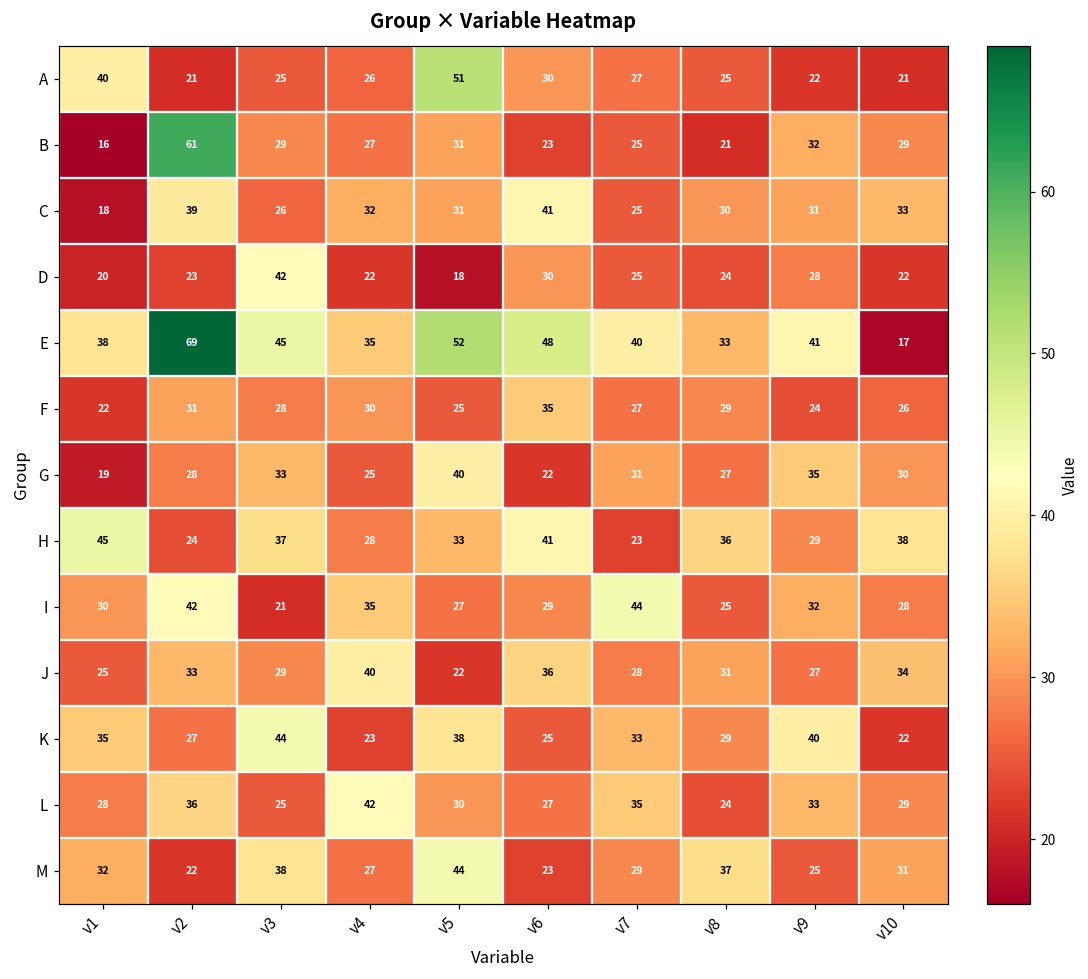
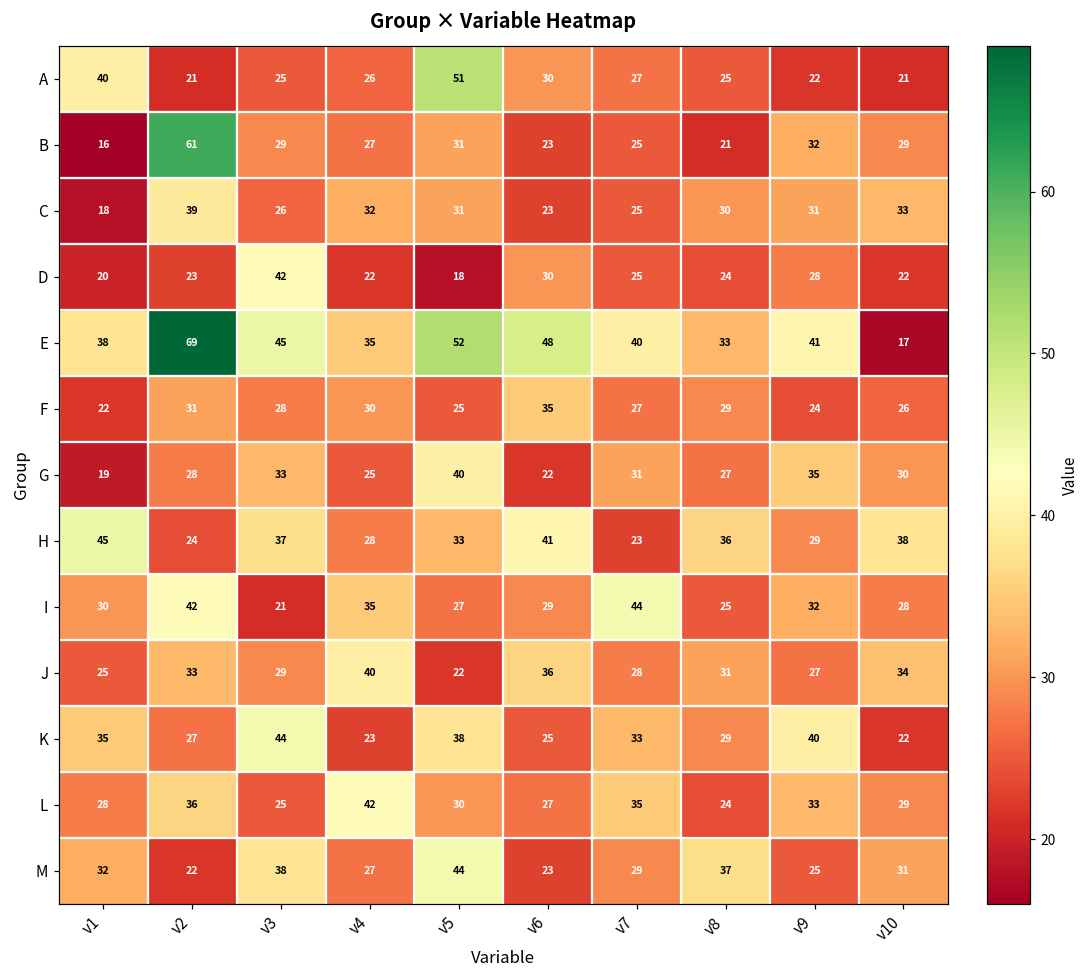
C, v6: 41 -> 23
